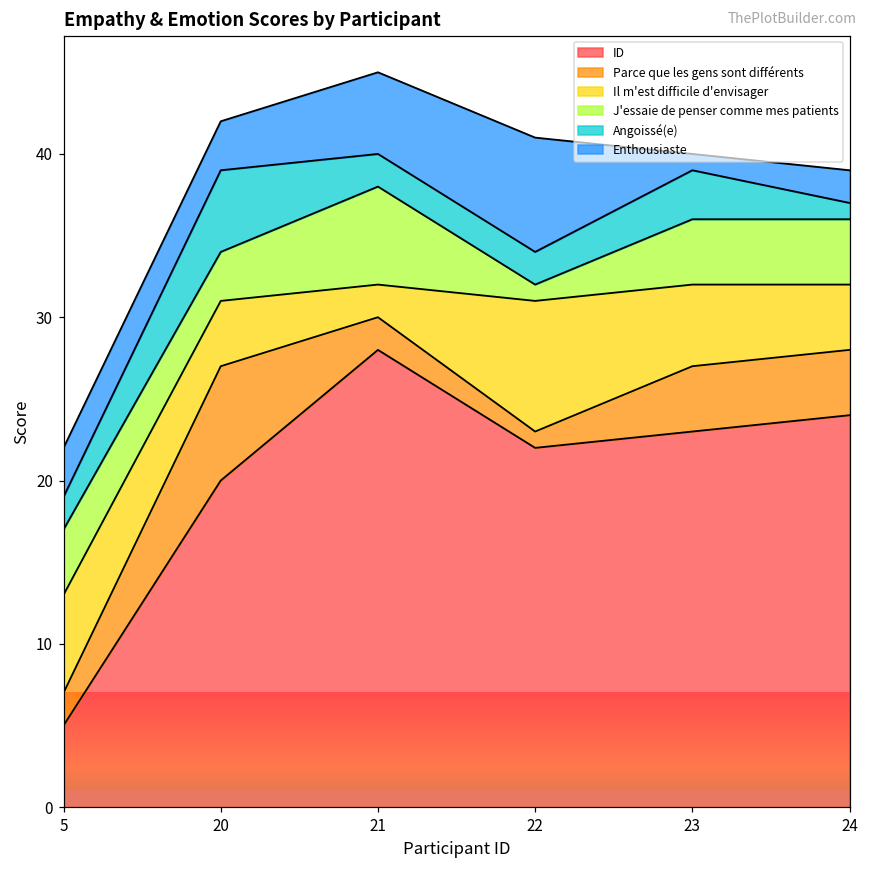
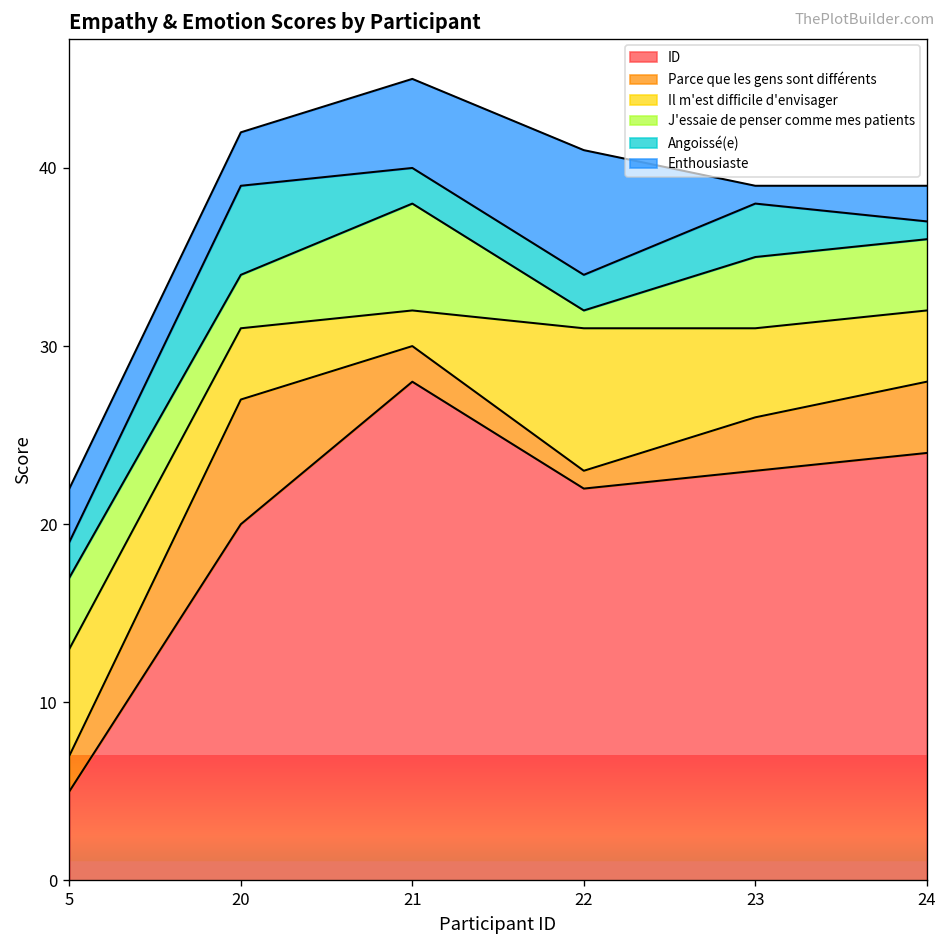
Parce que les gens sont différents, 23: 4 -> 3
